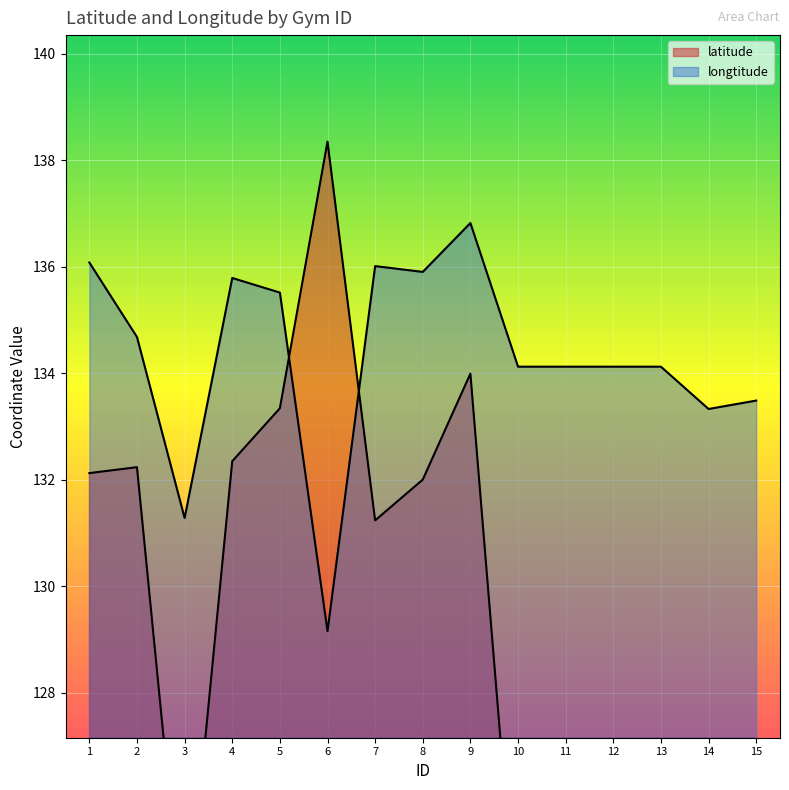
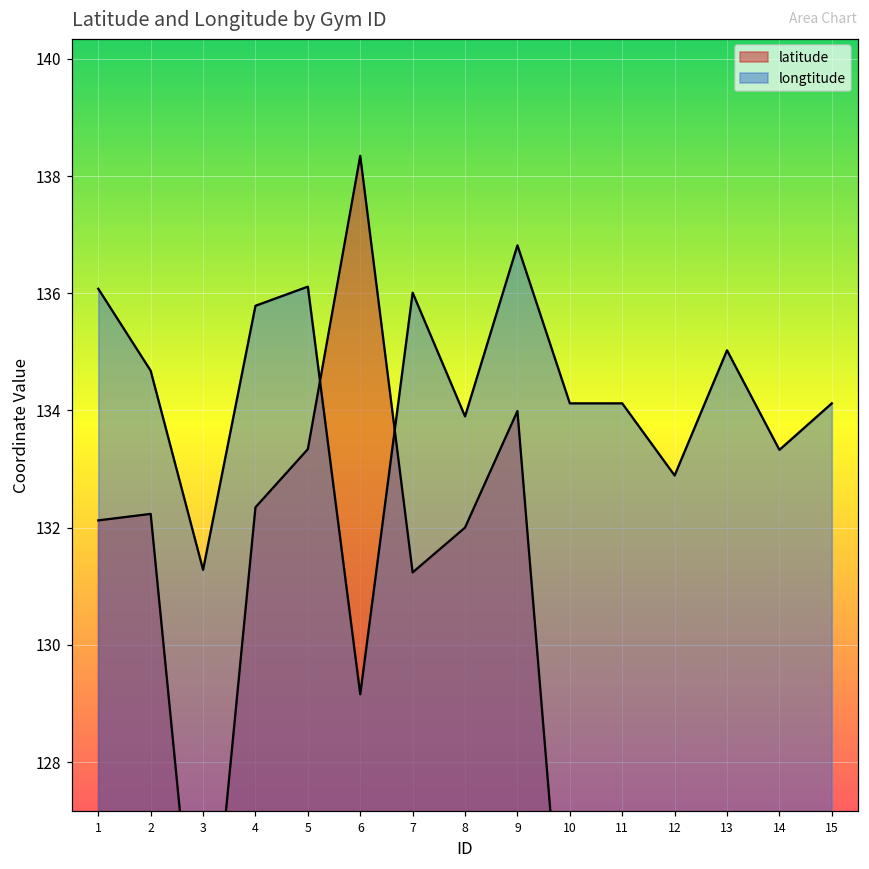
longtitude, 5: 135.5 -> 136.1
longtitude, 8: 135.9 -> 133.9
longtitude, 12: 134.1 -> 132.9
longtitude, 13: 134.1 -> 135.0
longtitude, 15: 133.5 -> 134.1
